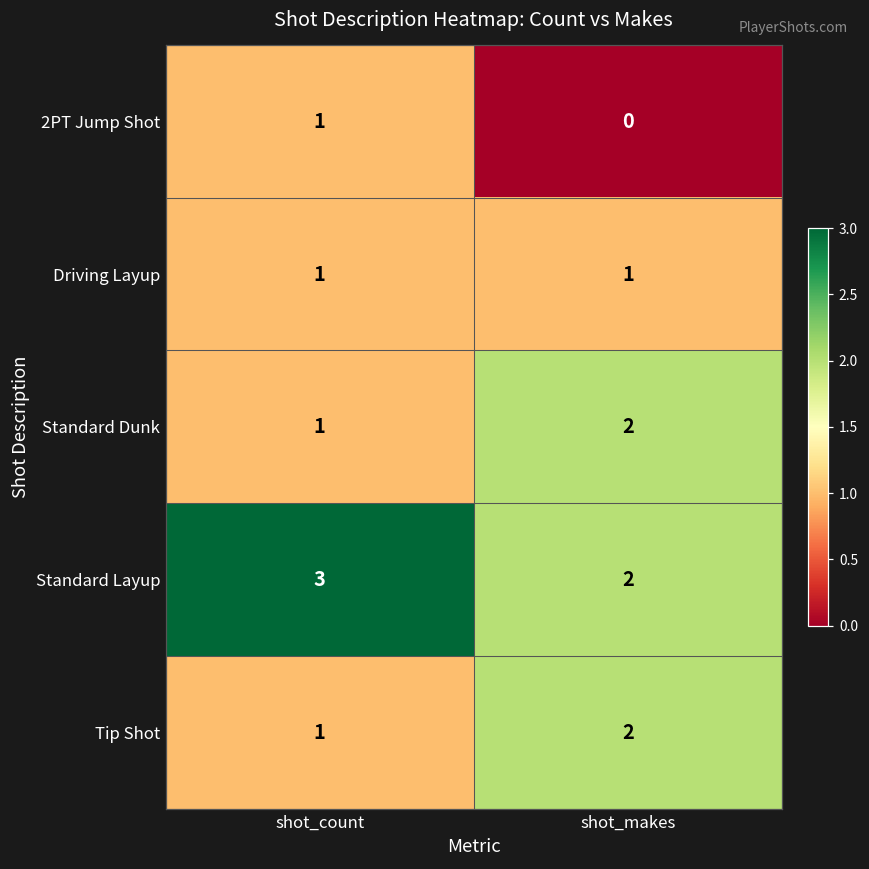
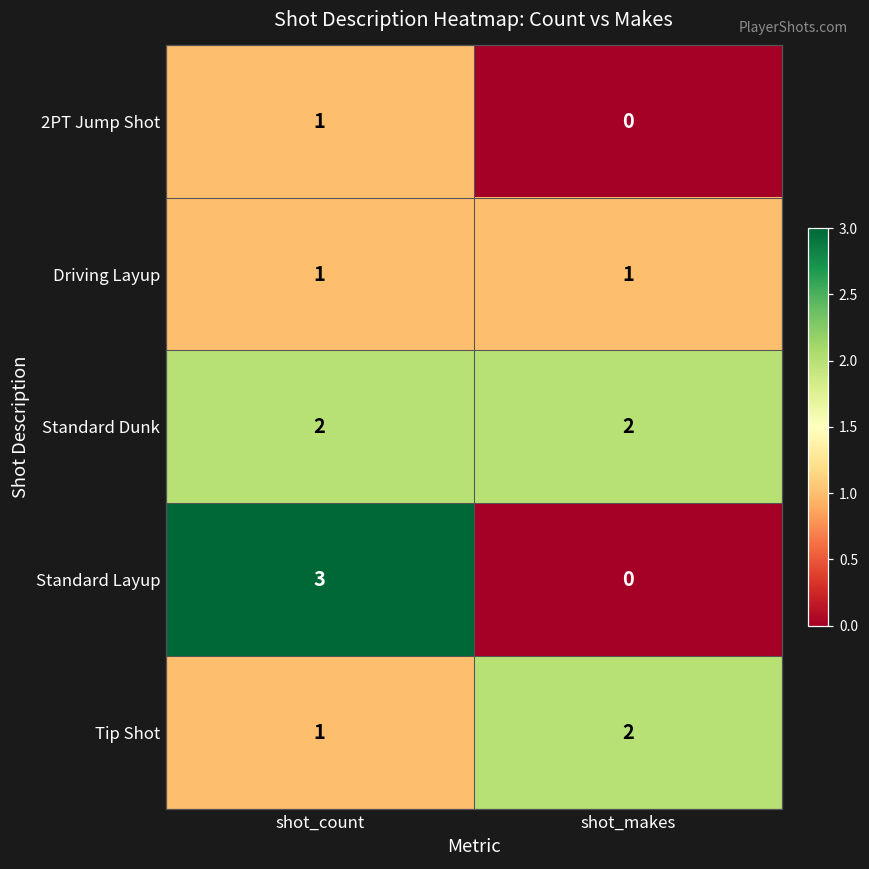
Standard Dunk, shot_count: 1 -> 2
Standard Layup, shot_makes: 2 -> 0
